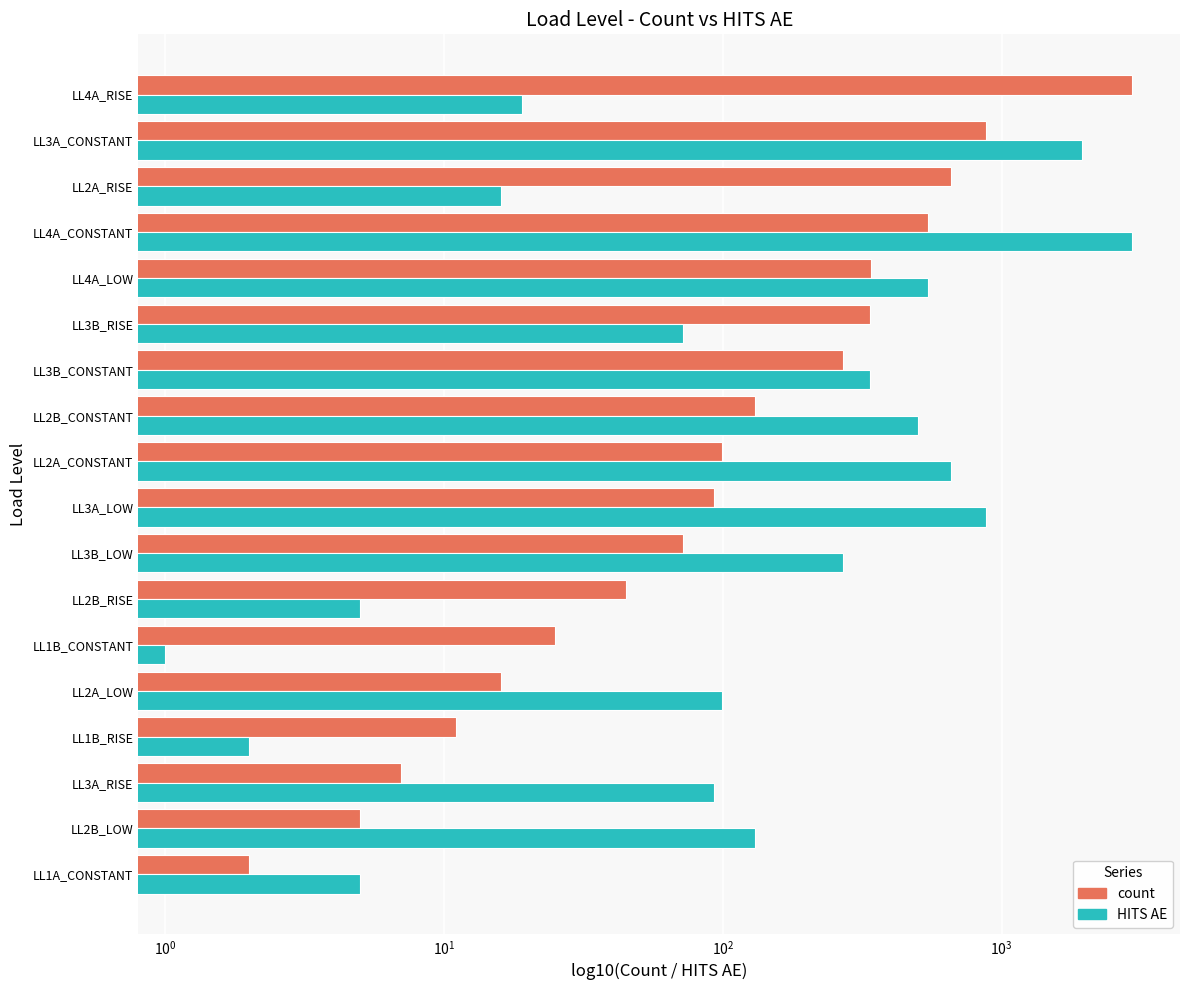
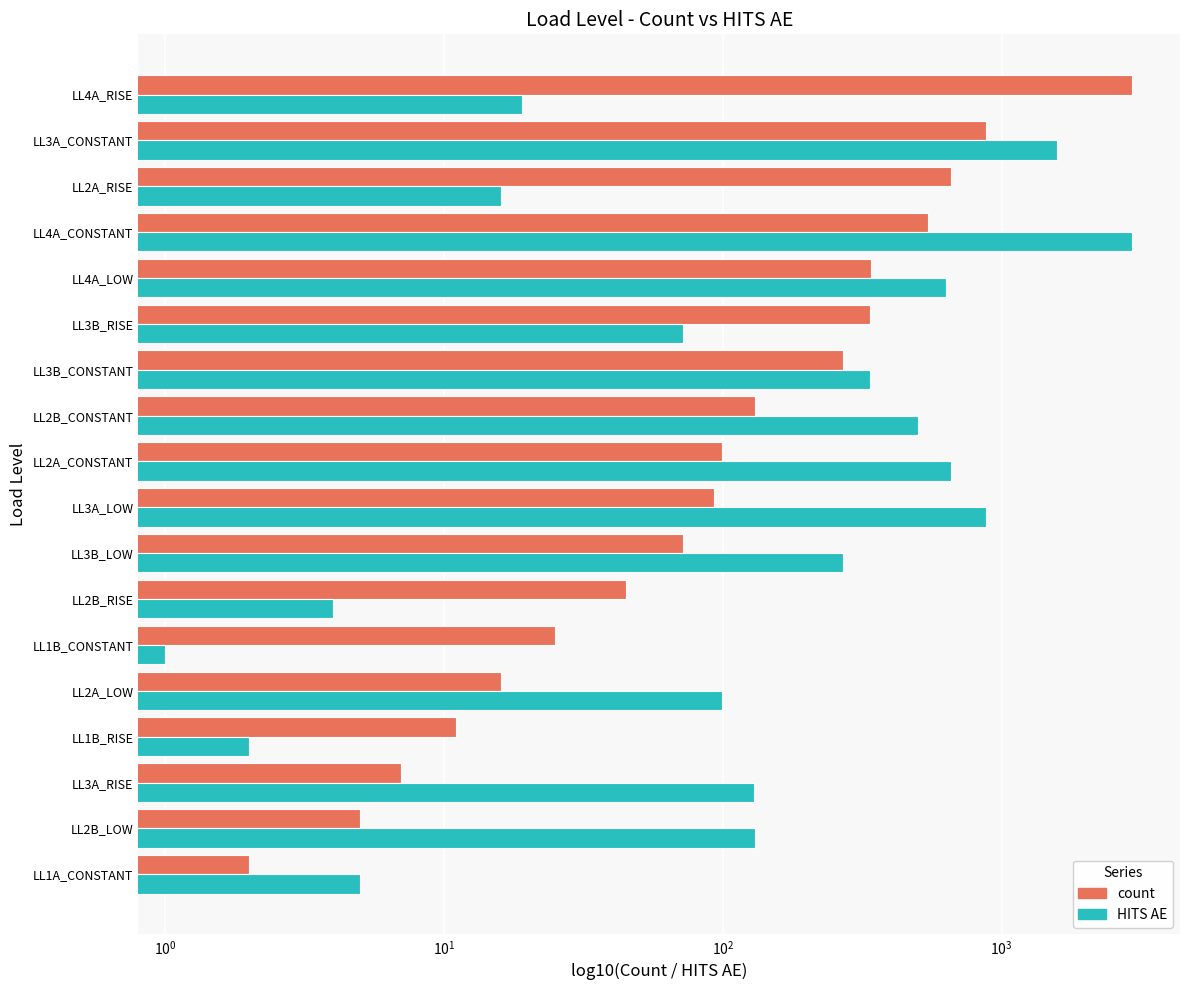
HITS AE, LL3A_CONSTANT: 1900 -> 1600
HITS AE, LL4A_LOW: 540 -> 630
HITS AE, LL2B_RISE: 5 -> 4
HITS AE, LL3A_RISE: 93 -> 130
